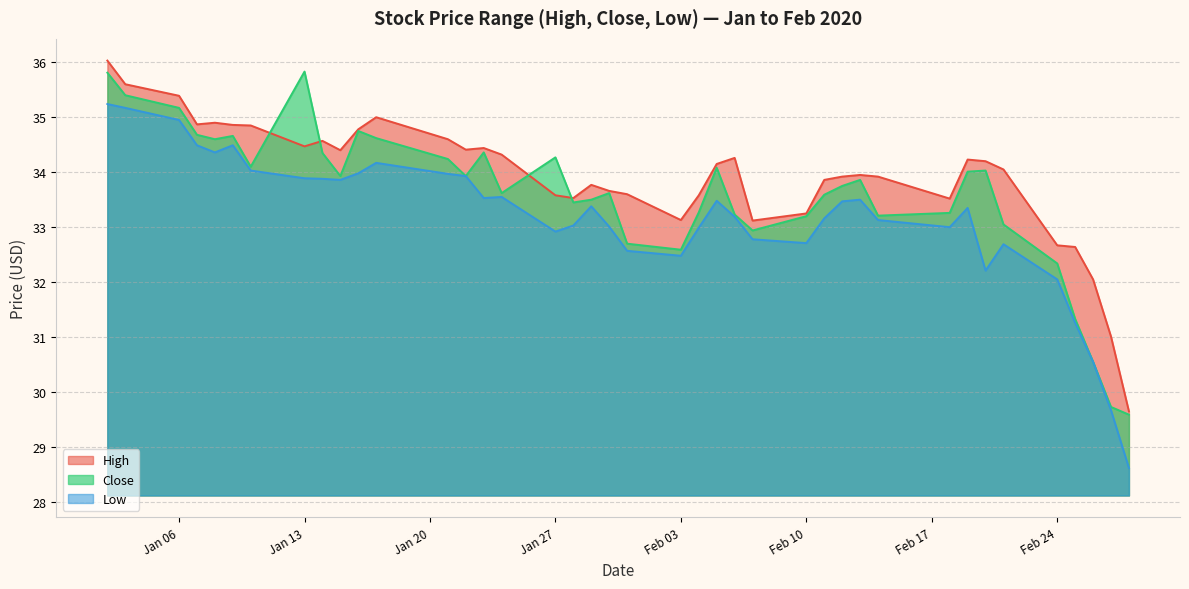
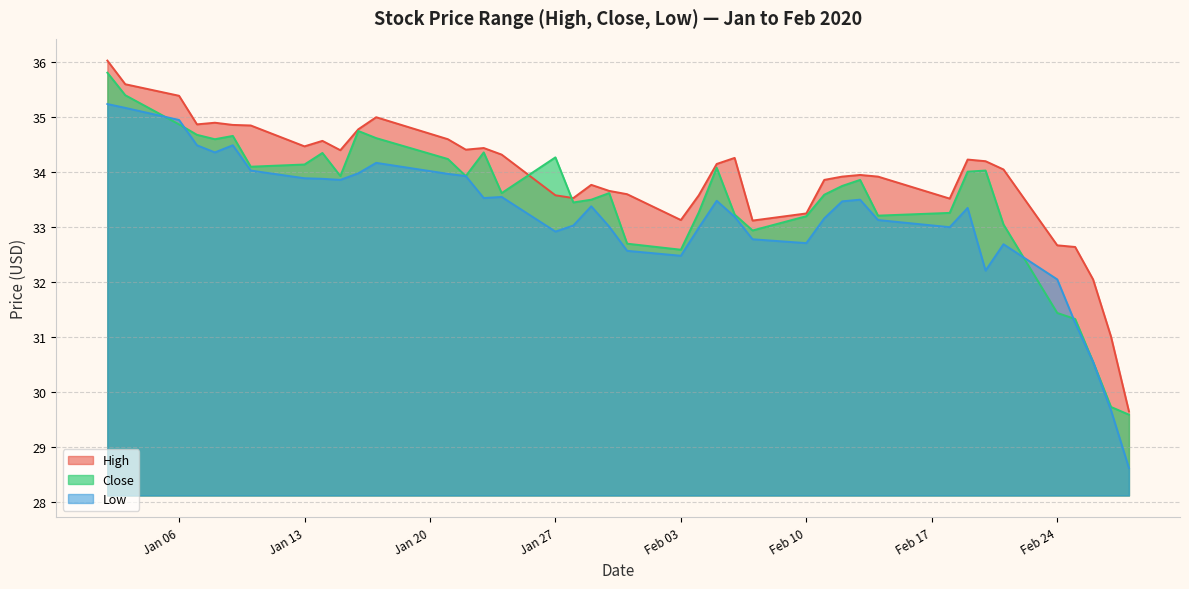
Close, Jan 06: 35.2 -> 34.9
Close, Jan 13: 35.8 -> 34.1
Close, Feb 24: 32.3 -> 31.4
